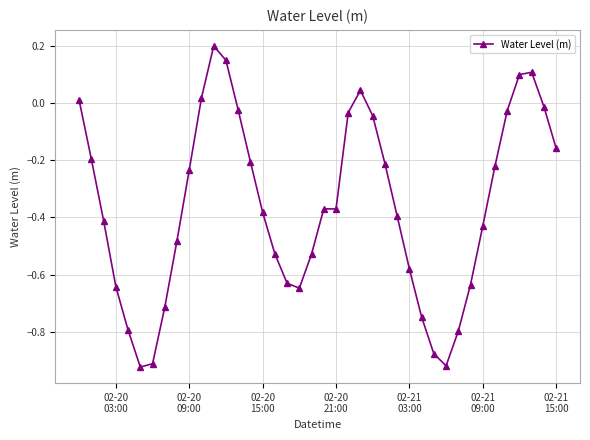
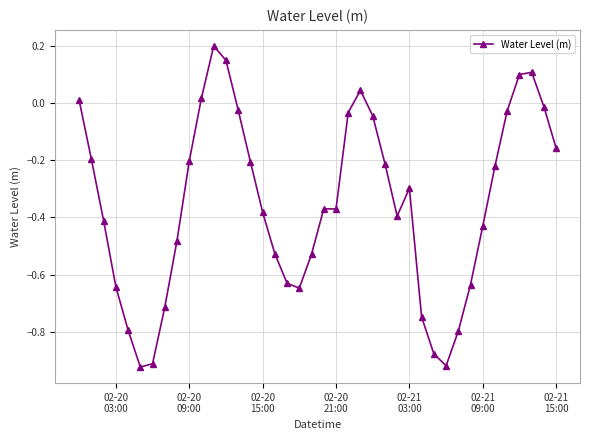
02-20 09:00: -0.23 -> -0.20
02-21 03:00: -0.58 -> -0.30
